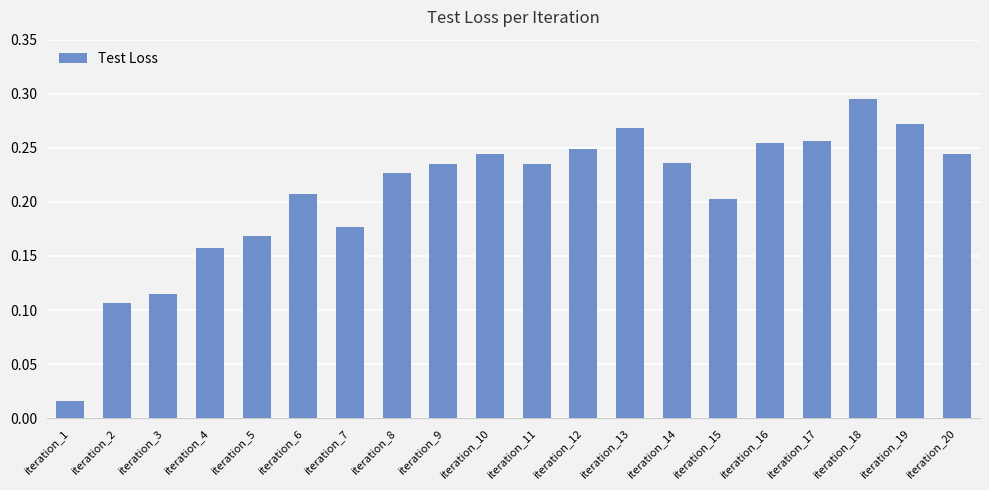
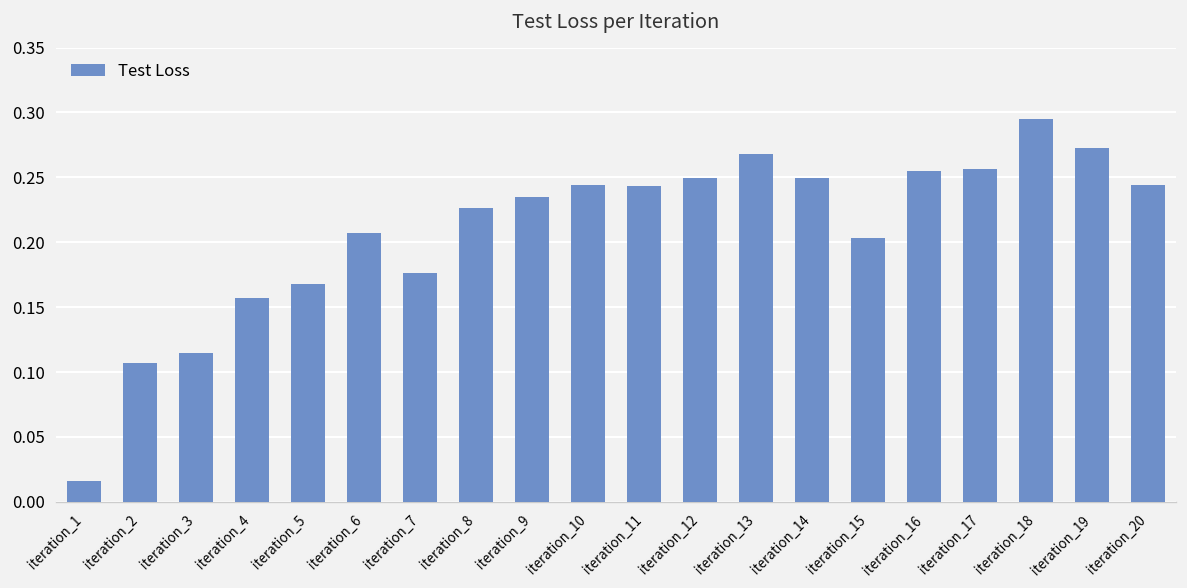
iteration_11: 0.235 -> 0.243
iteration_14: 0.236 -> 0.250
